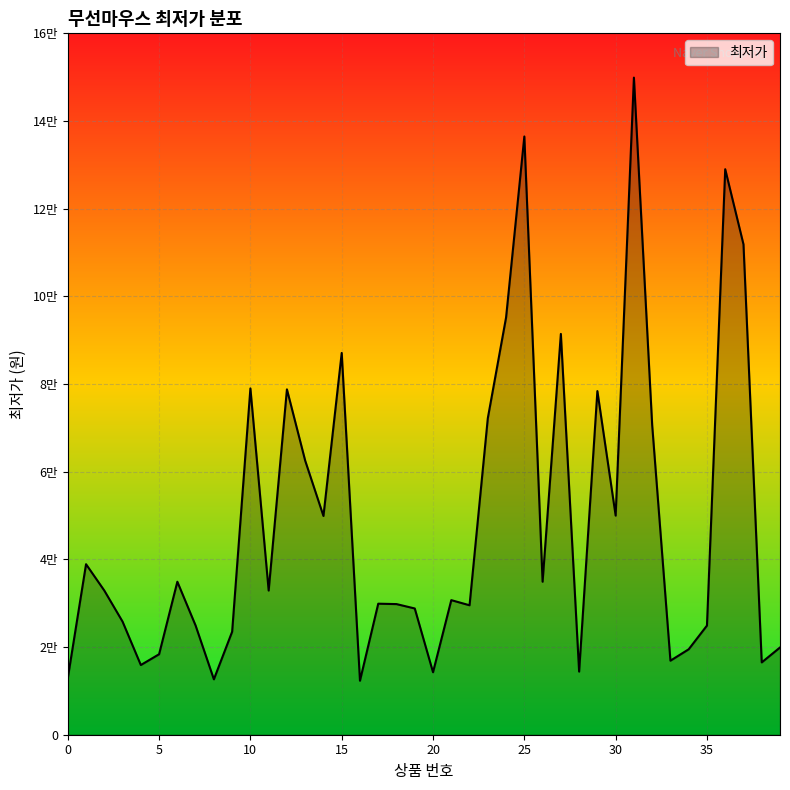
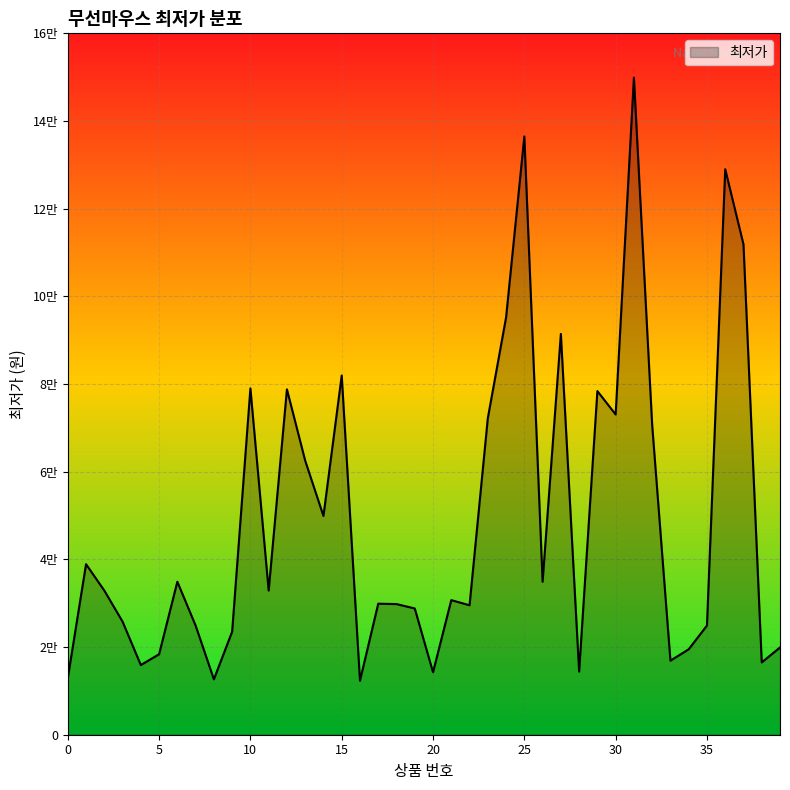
15: 8.7만 -> 8.2만
30: 5.0만 -> 7.3만
